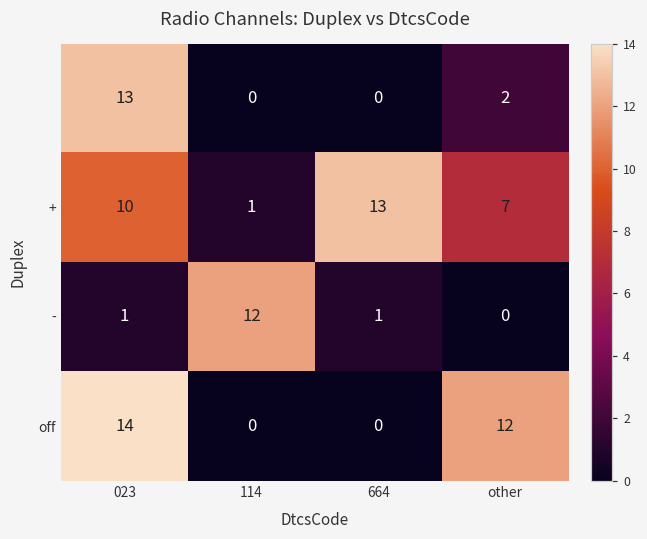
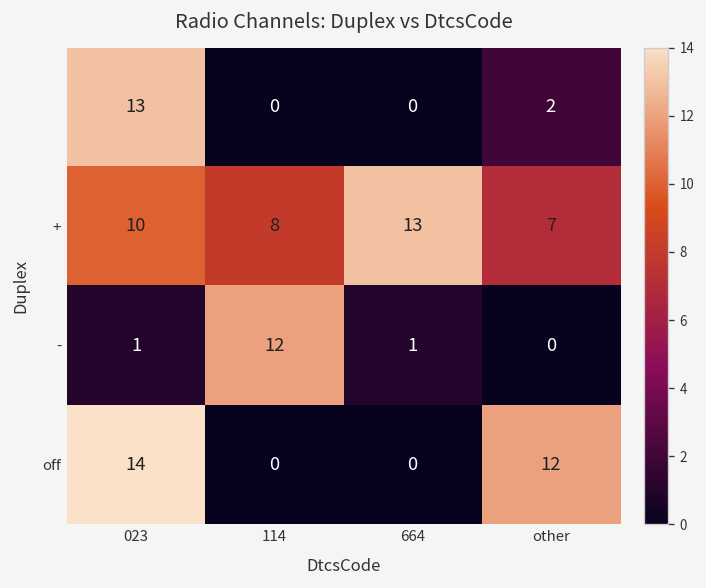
+, 114: 1 -> 8
